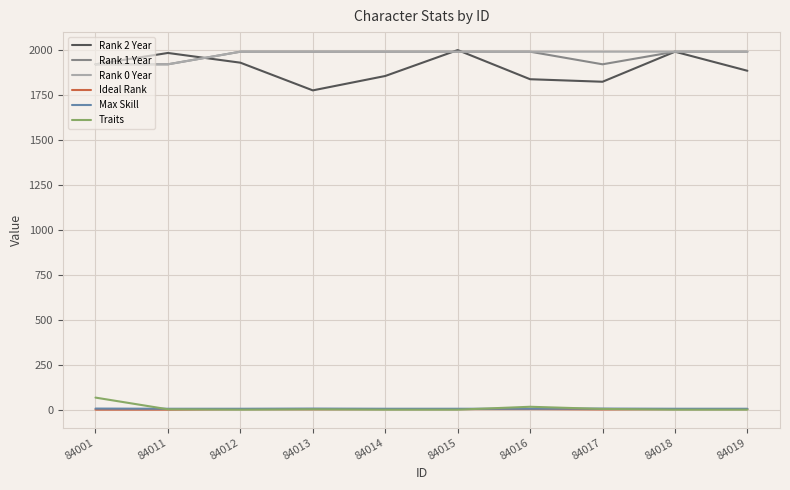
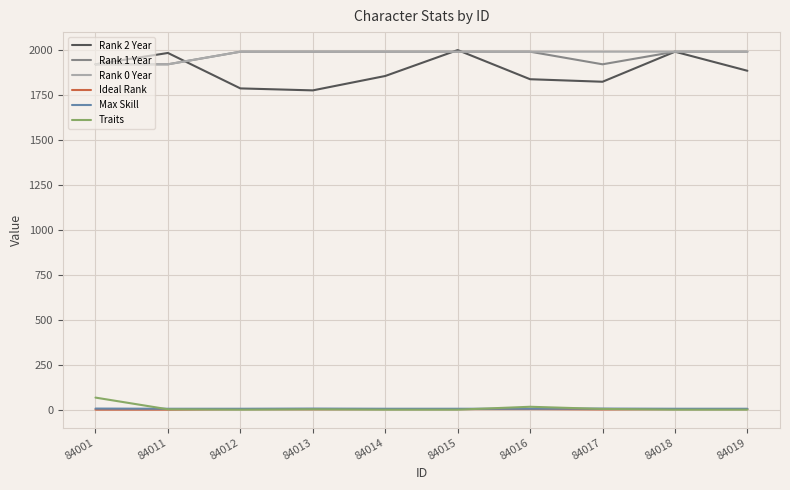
Rank 2 Year, 84012: 1930 -> 1790
